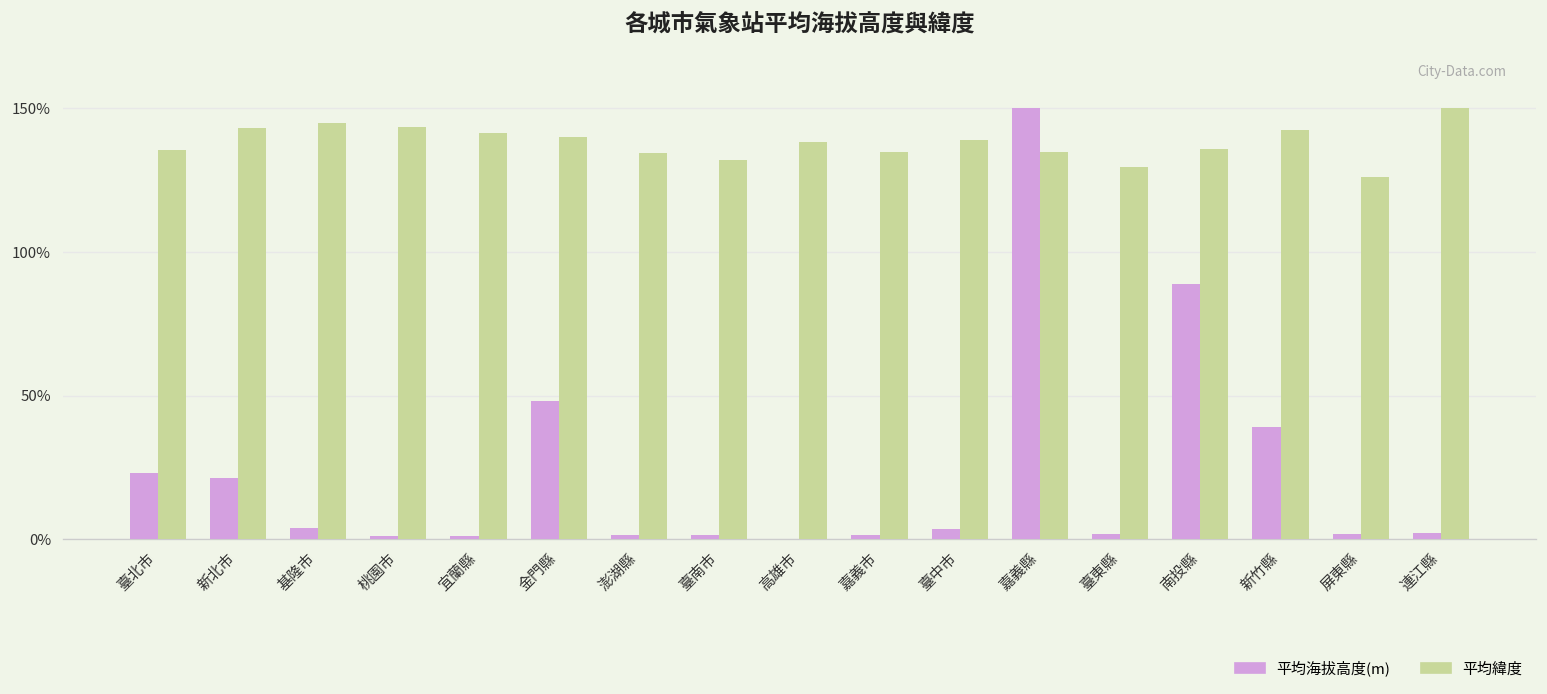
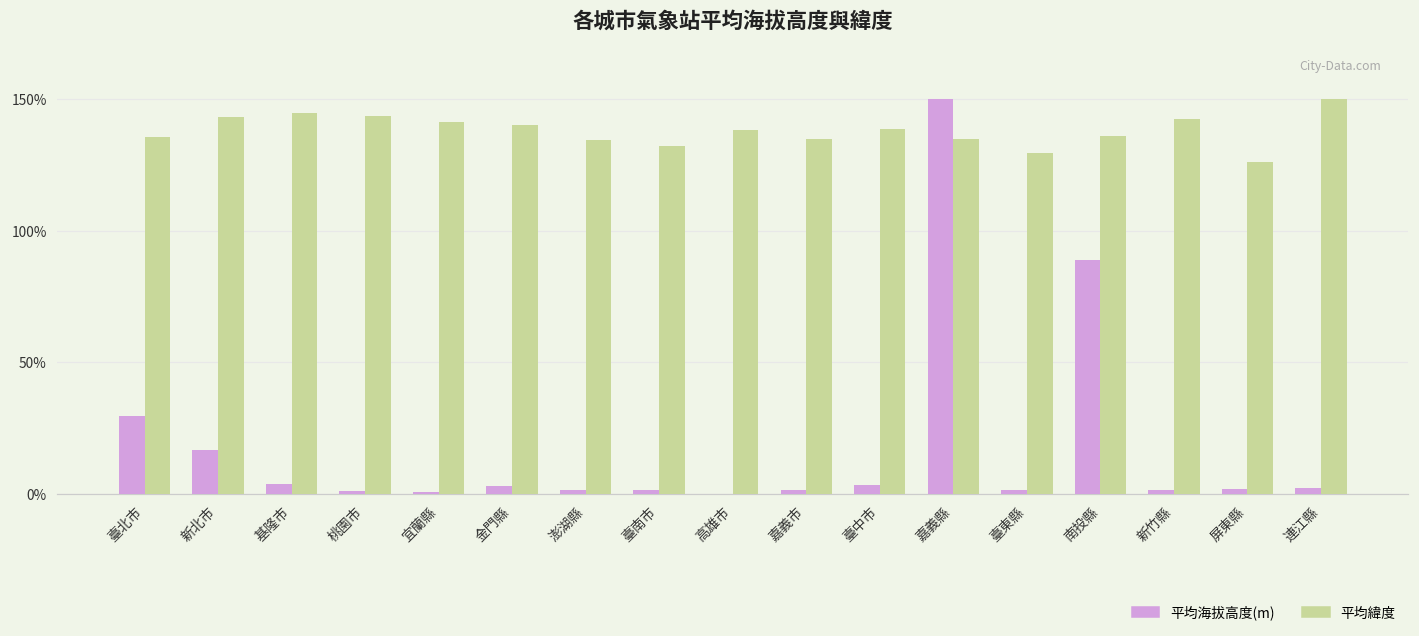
平均海拔高度(m), 臺北市: 23% -> 30%
平均海拔高度(m), 新北市: 21% -> 17%
平均海拔高度(m), 金門縣: 48% -> 3%
平均海拔高度(m), 新竹縣: 39% -> 2%
